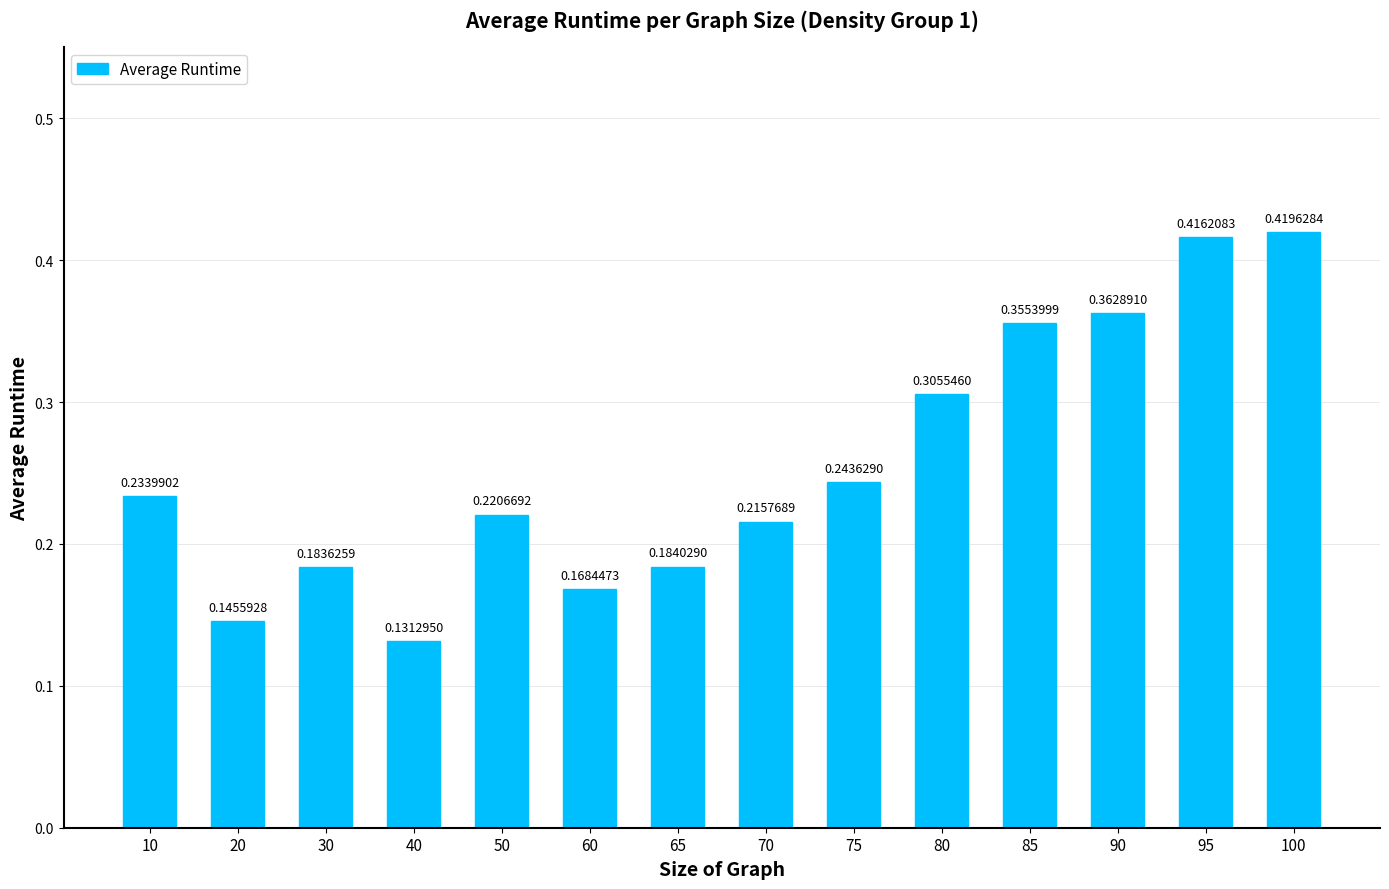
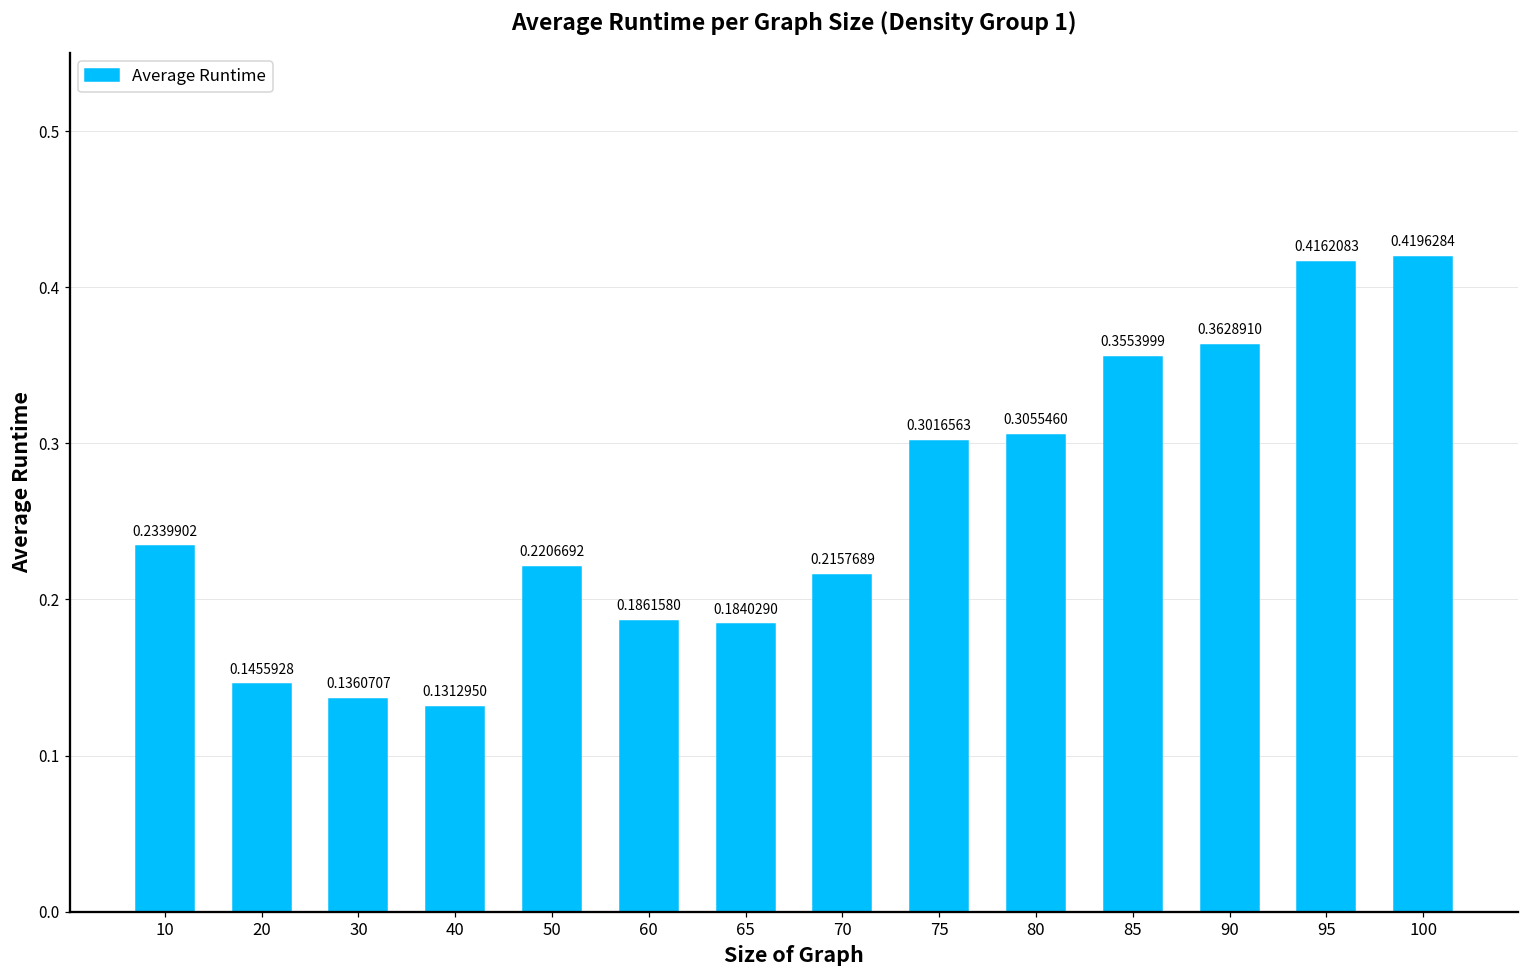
30: 0.1836259 -> 0.1360707
60: 0.1684473 -> 0.1861580
75: 0.2436290 -> 0.3016563
